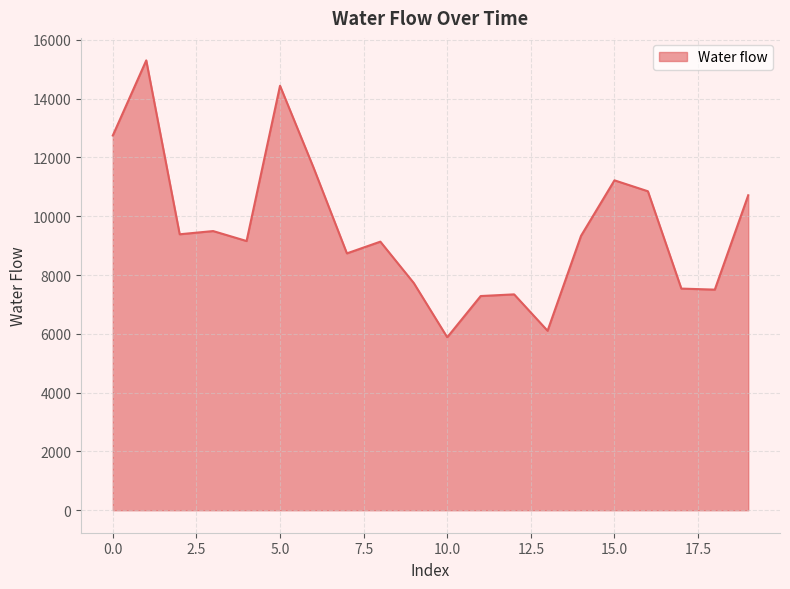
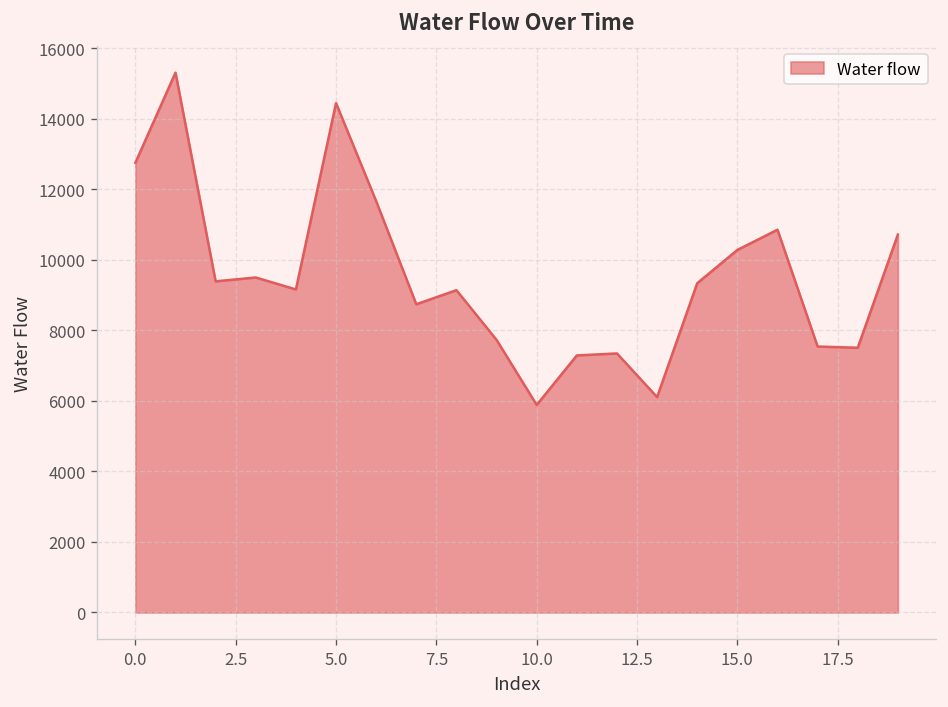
15.0: 11200 -> 10300
